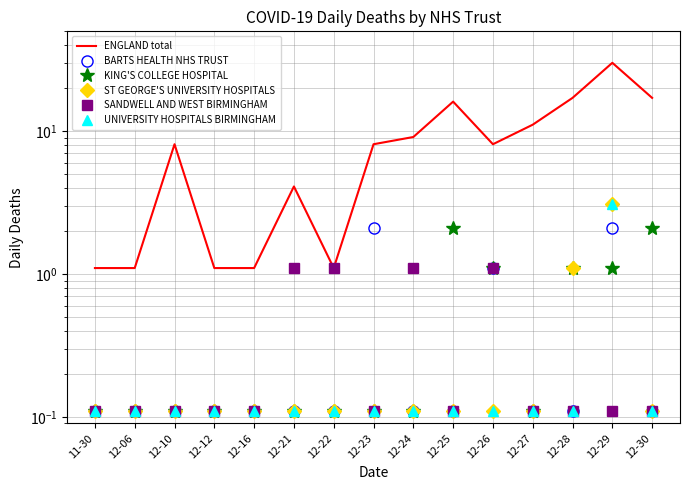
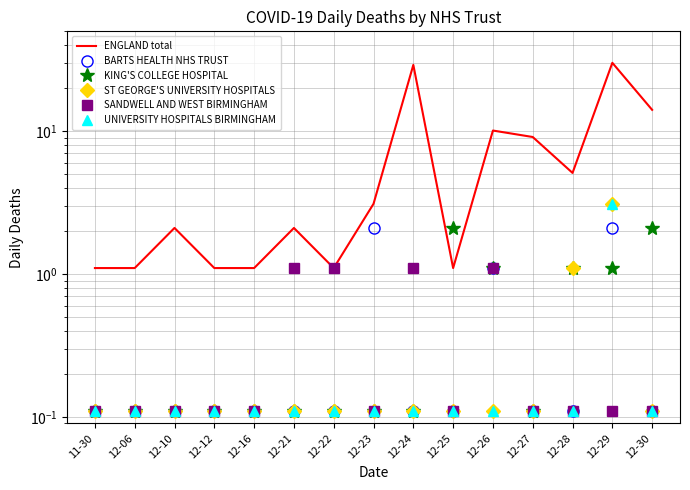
ENGLAND total, 12-10: 8 -> 2.1
ENGLAND total, 12-21: 4.1 -> 2.1
ENGLAND total, 12-23: 8 -> 3.1
ENGLAND total, 12-24: 9 -> 29
ENGLAND total, 12-25: 16 -> 1.1
ENGLAND total, 12-26: 8 -> 10
ENGLAND total, 12-27: 11 -> 9
ENGLAND total, 12-28: 17 -> 5.1
ENGLAND total, 12-30: 17 -> 14
